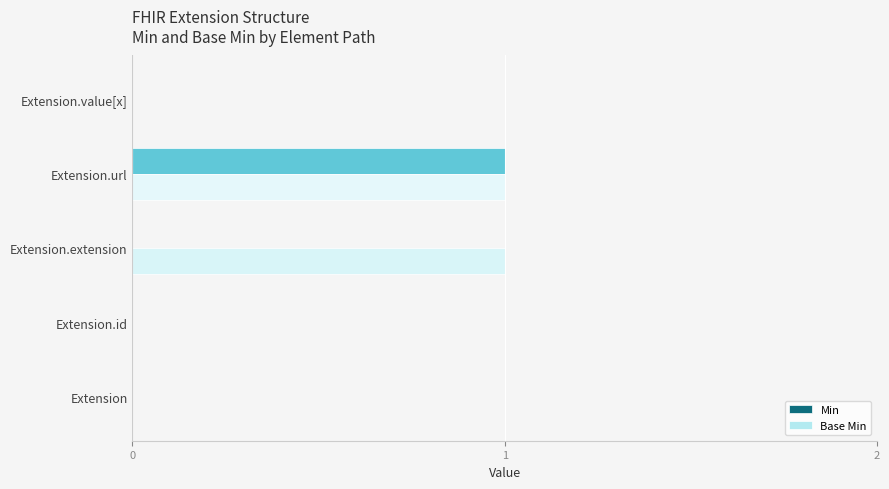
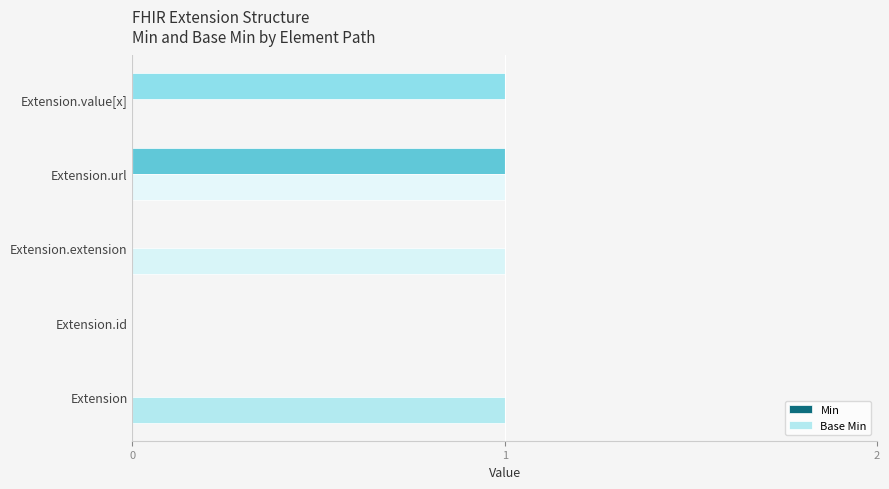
Min, Extension.value[x]: 0 -> 1
Base Min, Extension: 0 -> 1
